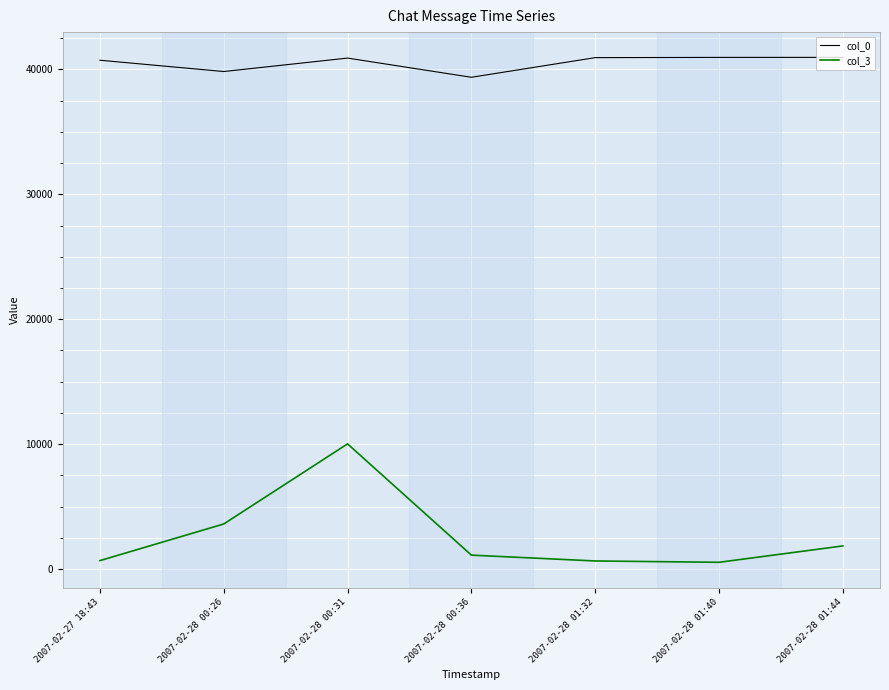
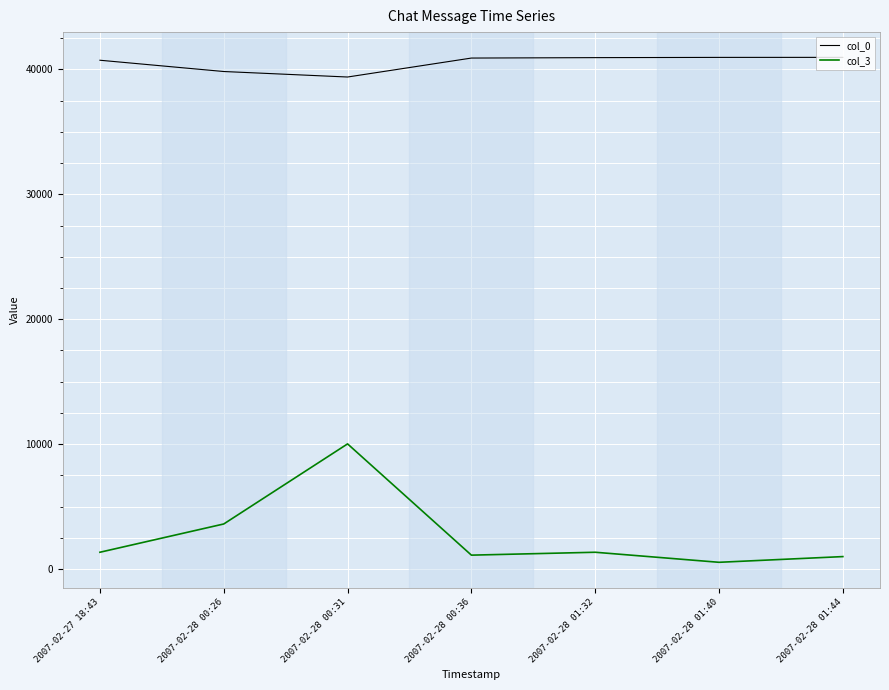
col_3, 2007-02-27 18:43: 700 -> 1400
col_0, 2007-02-28 00:31: 40900 -> 39400
col_0, 2007-02-28 00:36: 39400 -> 40900
col_3, 2007-02-28 01:32: 700 -> 1400
col_3, 2007-02-28 01:44: 1900 -> 1000
